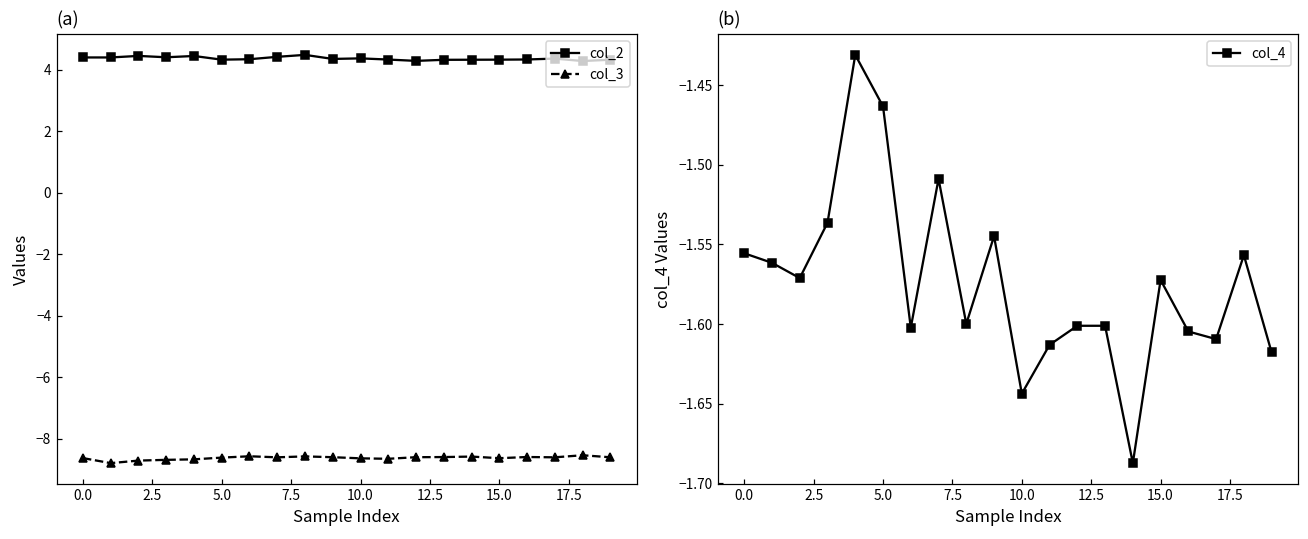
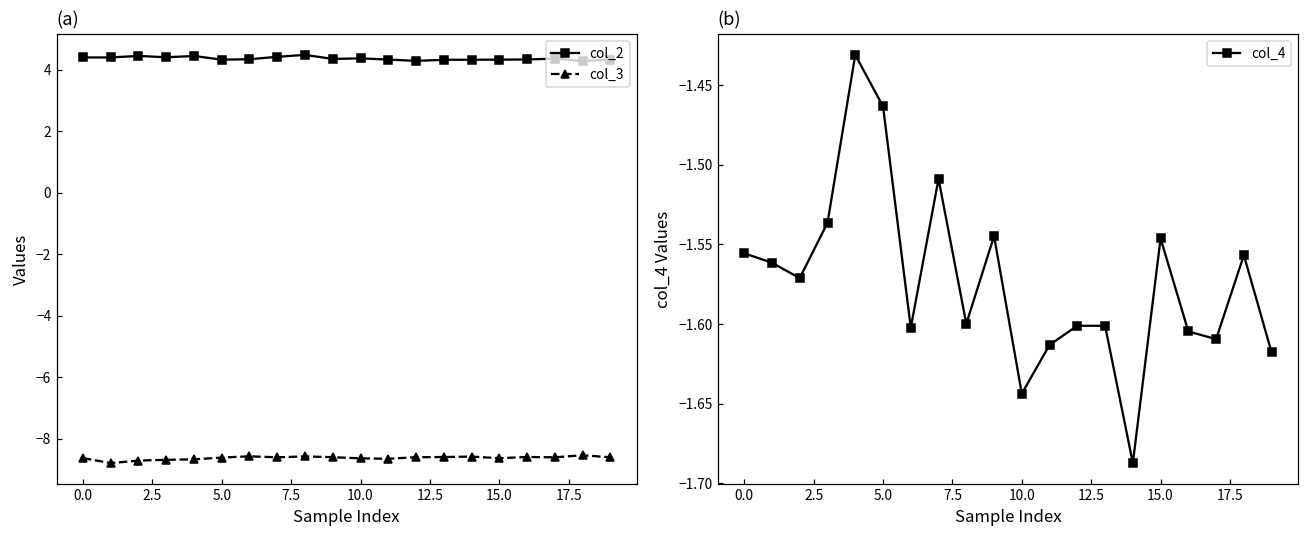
(b), 15.0: -1.572 -> -1.546
